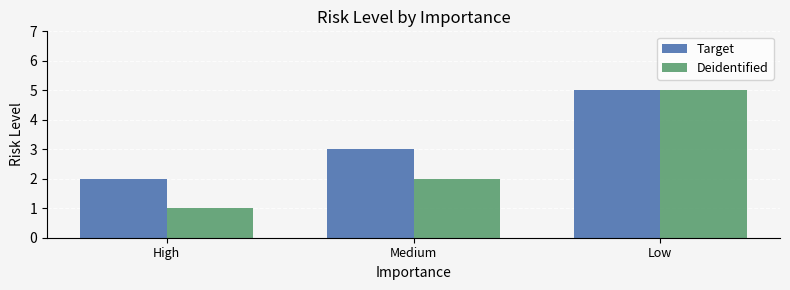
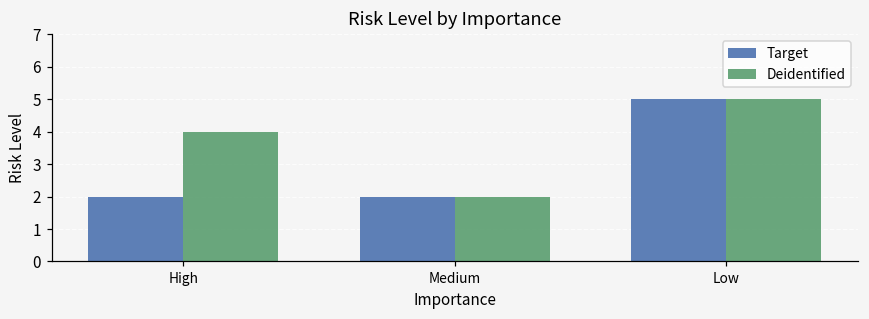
Deidentified, High: 1 -> 4
Target, Medium: 3 -> 2
